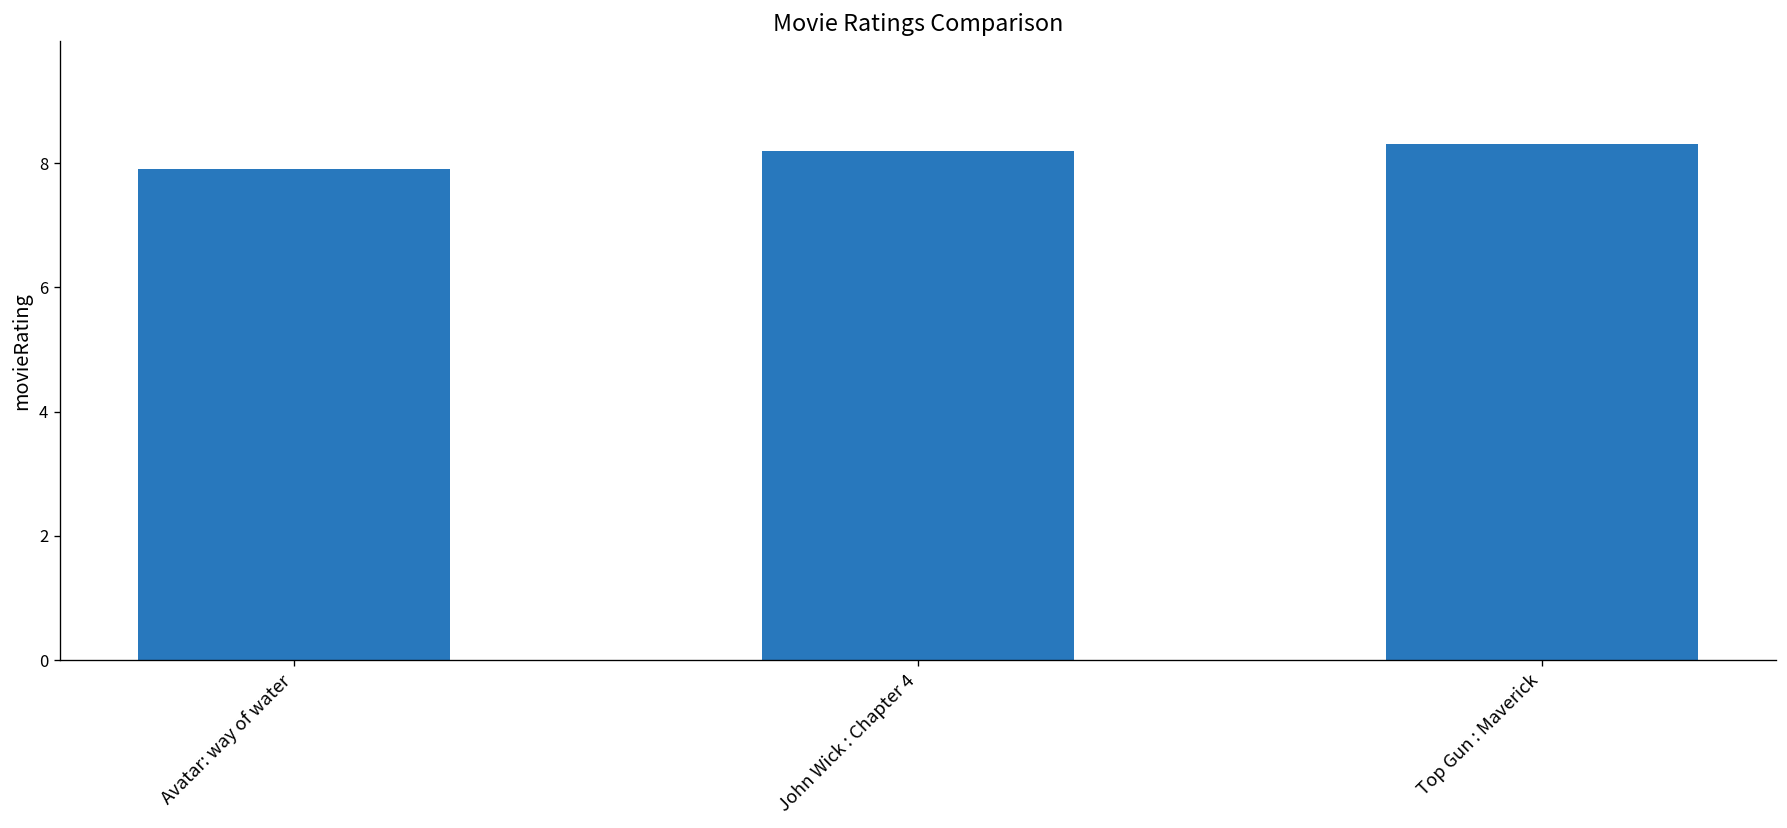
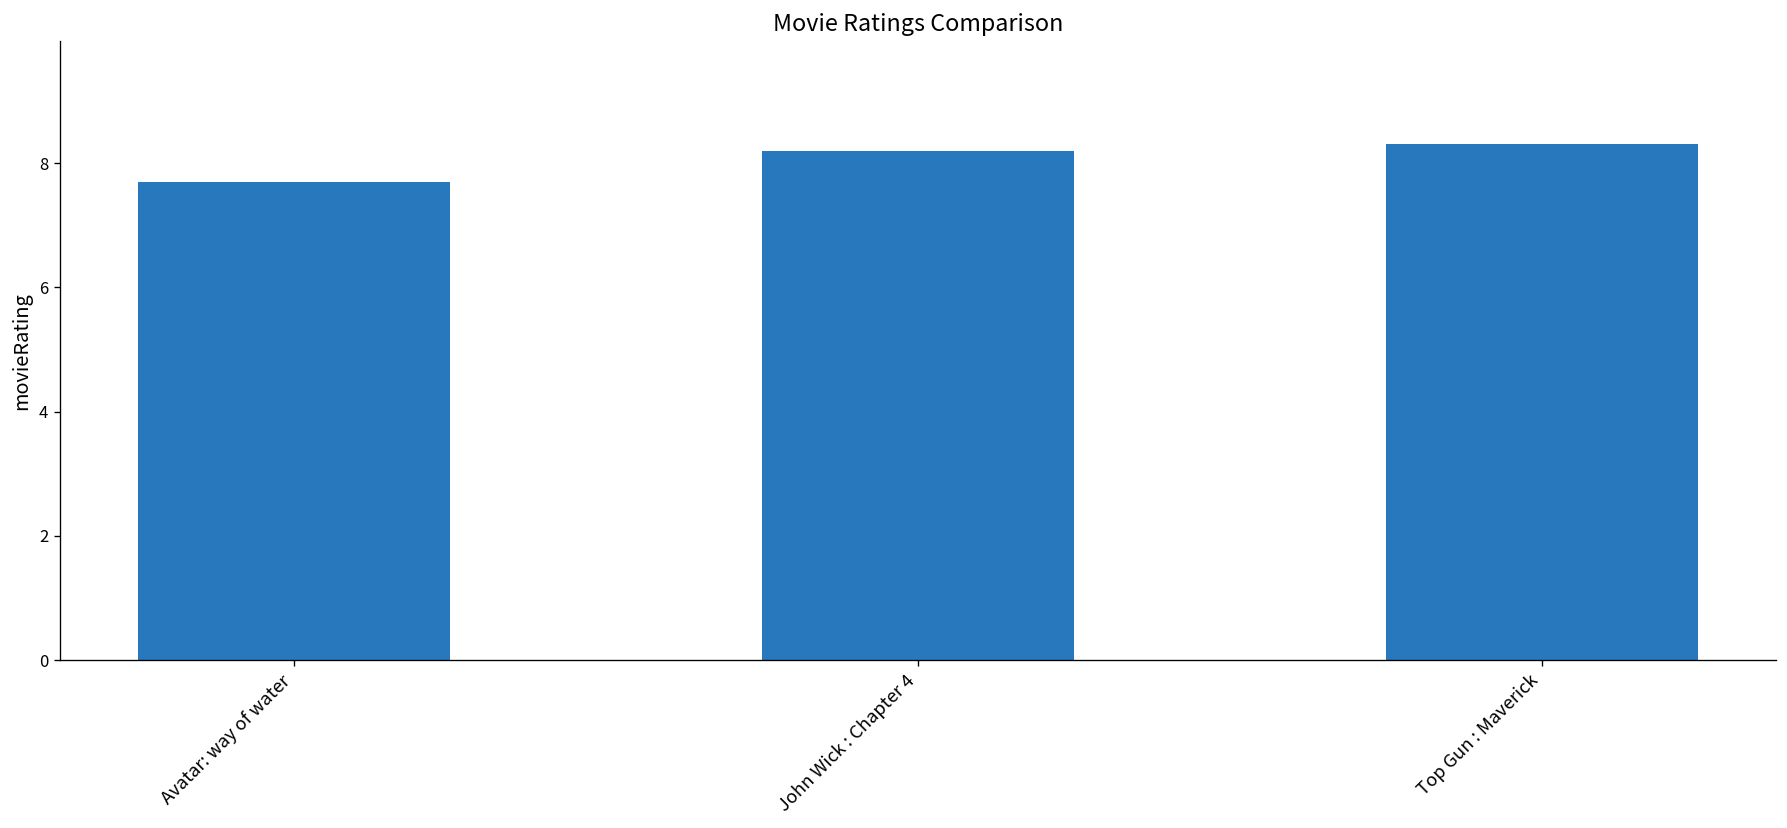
Avatar: way of water: 7.9 -> 7.7
